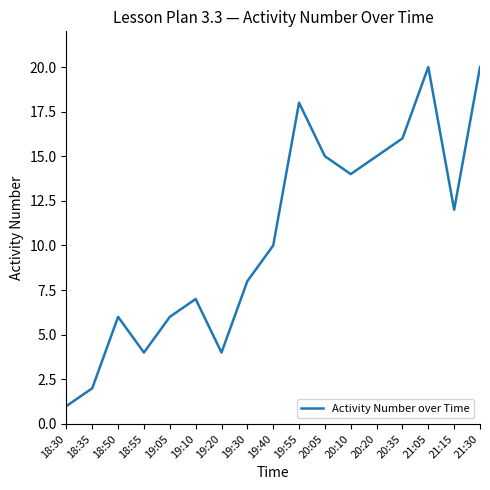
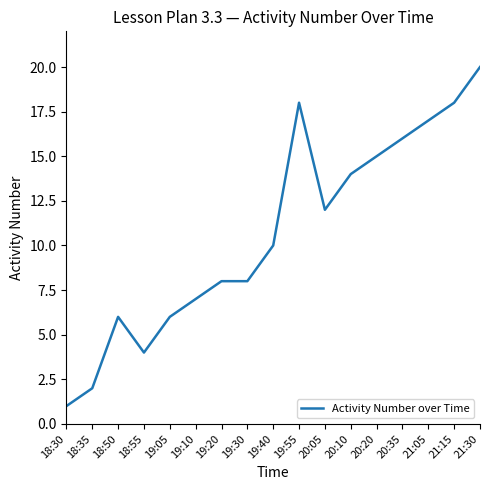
19:20: 4 -> 8
20:05: 15 -> 12
21:05: 20 -> 17
21:15: 12 -> 18
